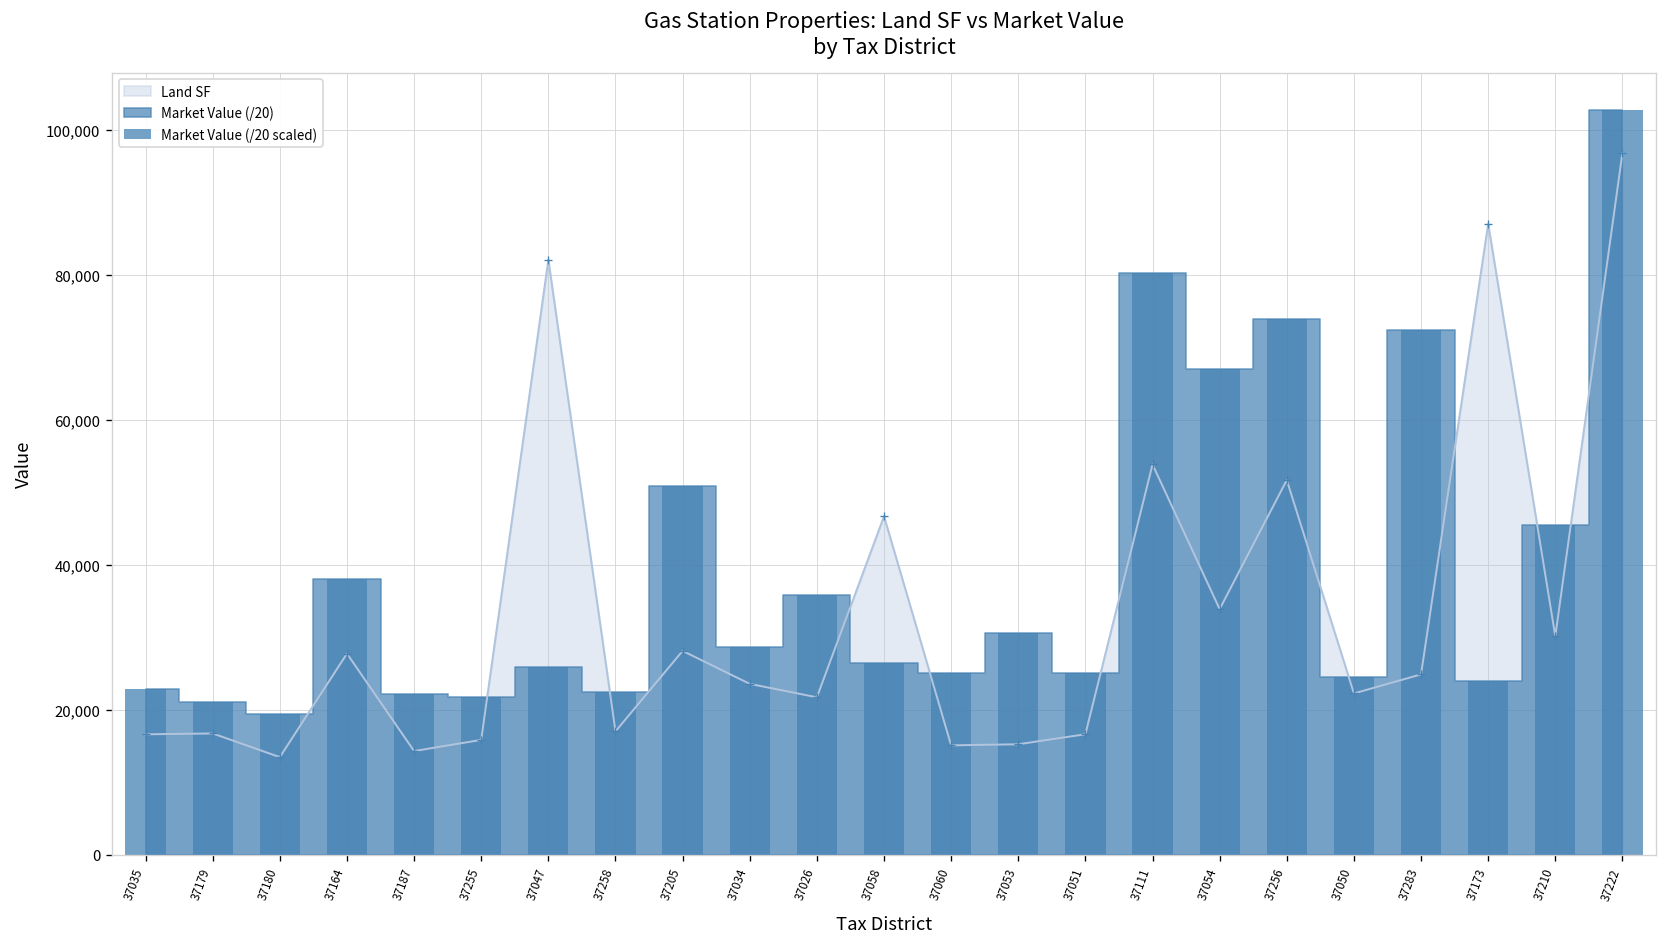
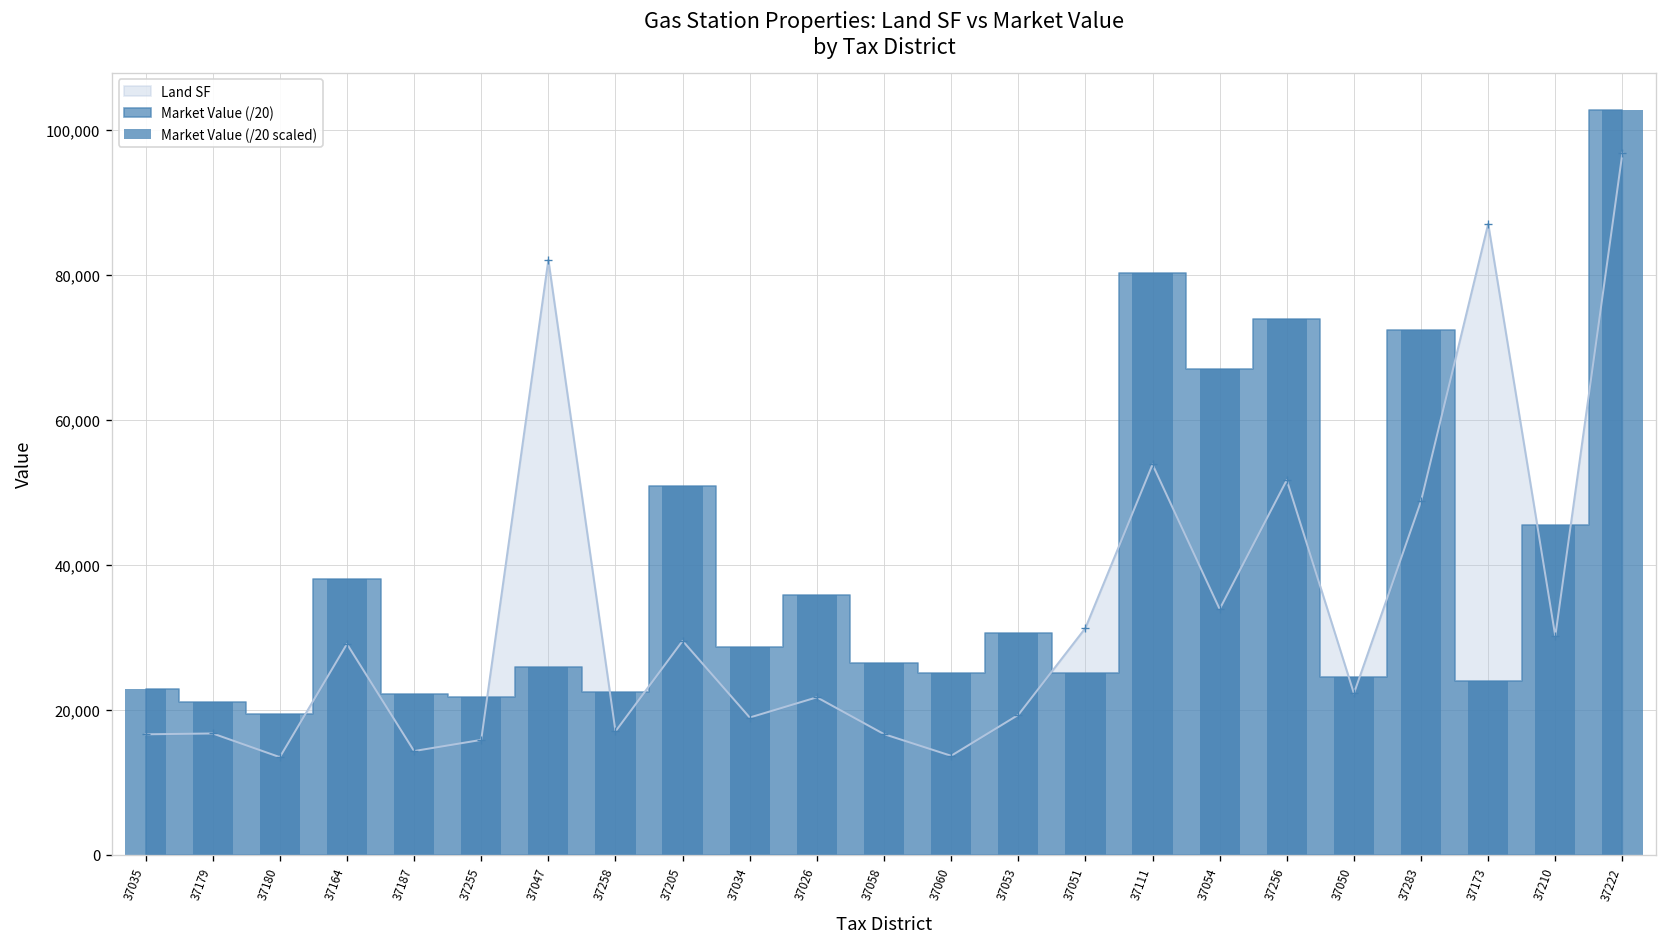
Land SF, 37164: 28,000 -> 29,000
Land SF, 37205: 28,000 -> 29,000
Land SF, 37034: 24,000 -> 19,000
Land SF, 37058: 47,000 -> 17,000
Land SF, 37060: 15,000 -> 14,000
Land SF, 37053: 15,000 -> 19,000
Land SF, 37051: 17,000 -> 31,000
Land SF, 37283: 25,000 -> 49,000
